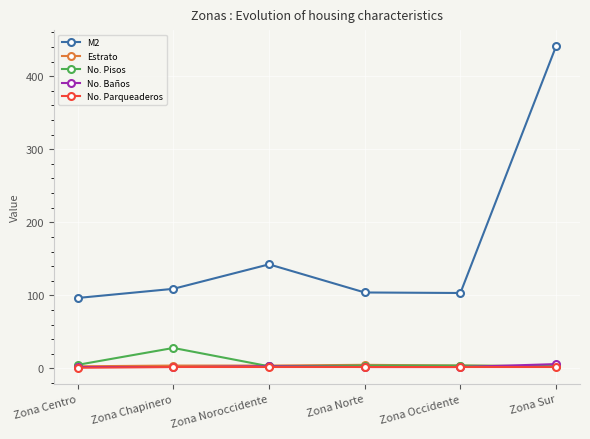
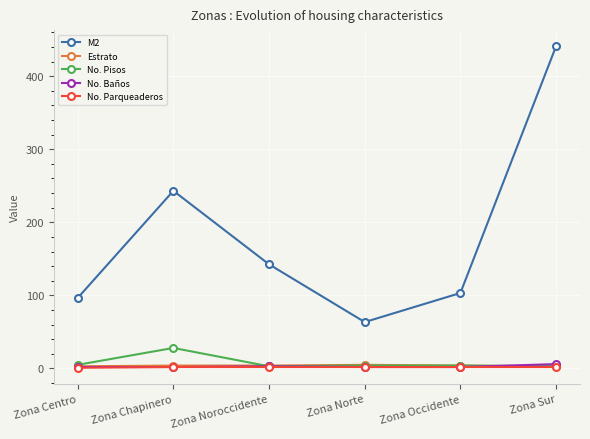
M2, Zona Chapinero: 110 -> 240
M2, Zona Norte: 100 -> 60
